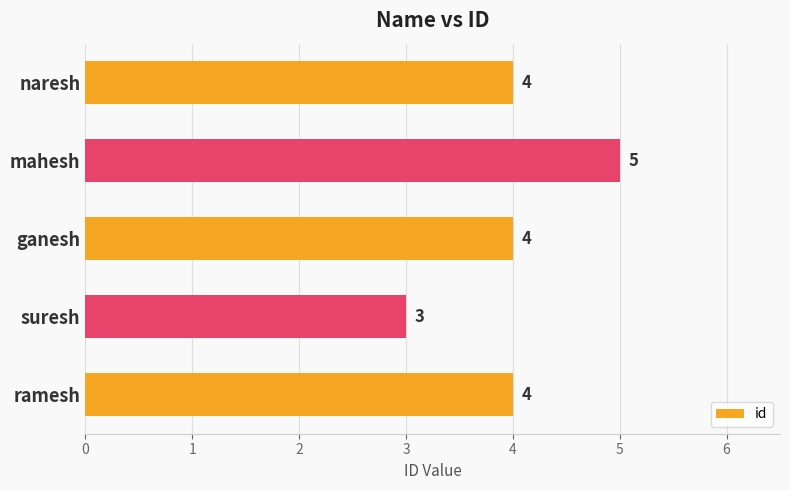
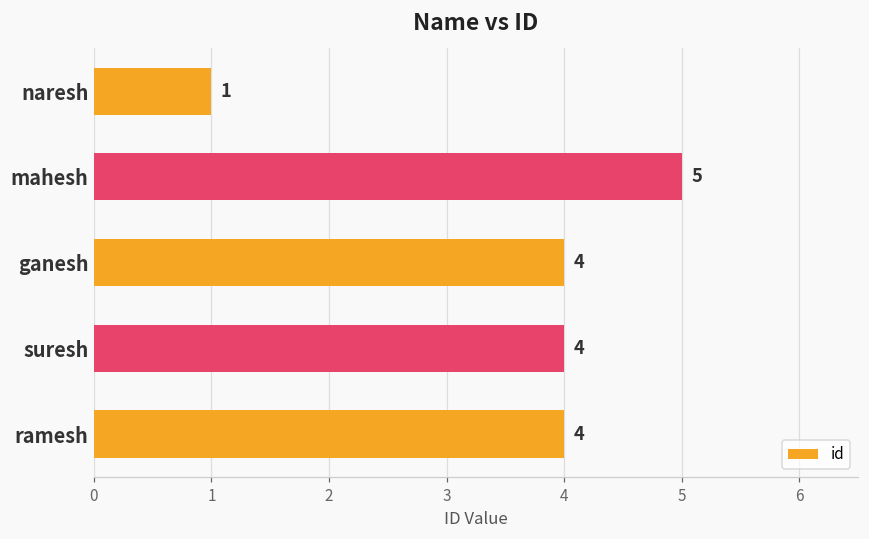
naresh: 4 -> 1
suresh: 3 -> 4
